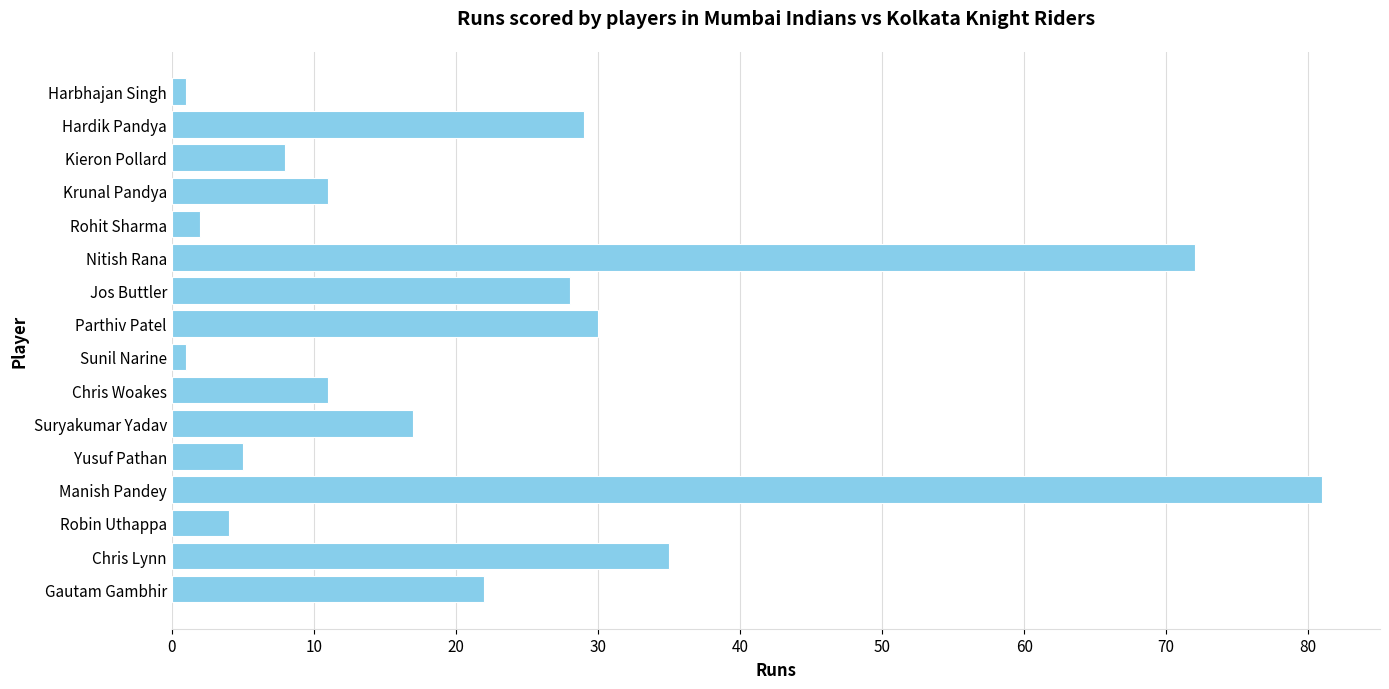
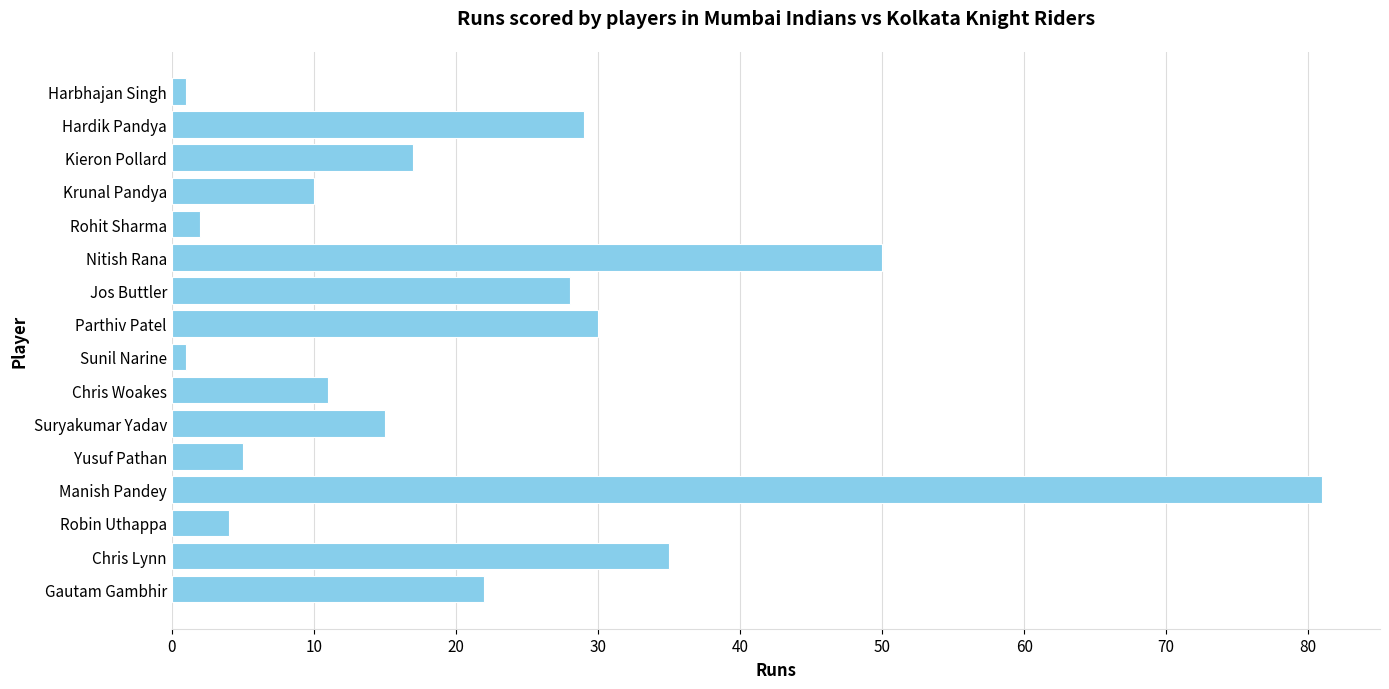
Kieron Pollard: 8 -> 17
Krunal Pandya: 11 -> 10
Nitish Rana: 72 -> 50
Suryakumar Yadav: 17 -> 15
